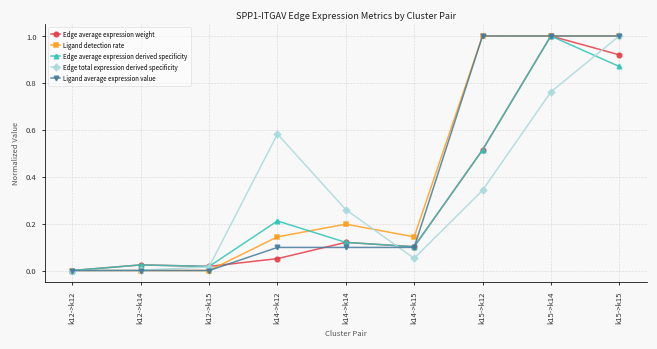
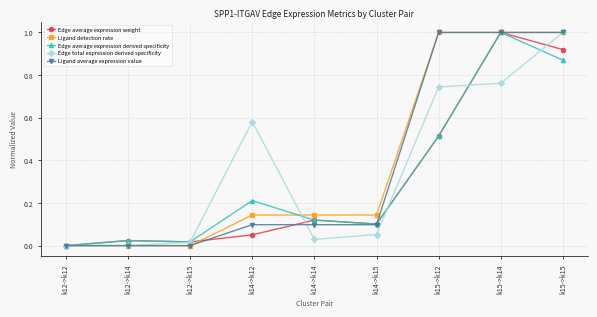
Ligand detection rate, k14->k14: 0.20 -> 0.14
Edge total expression derived specificity, k14->k14: 0.26 -> 0.03
Edge total expression derived specificity, k15->k12: 0.34 -> 0.74
